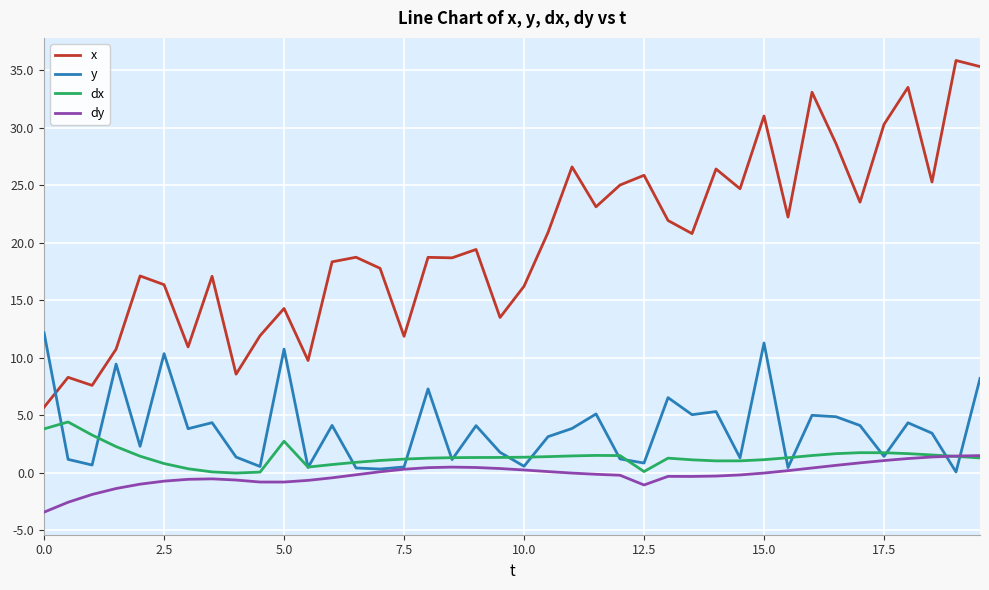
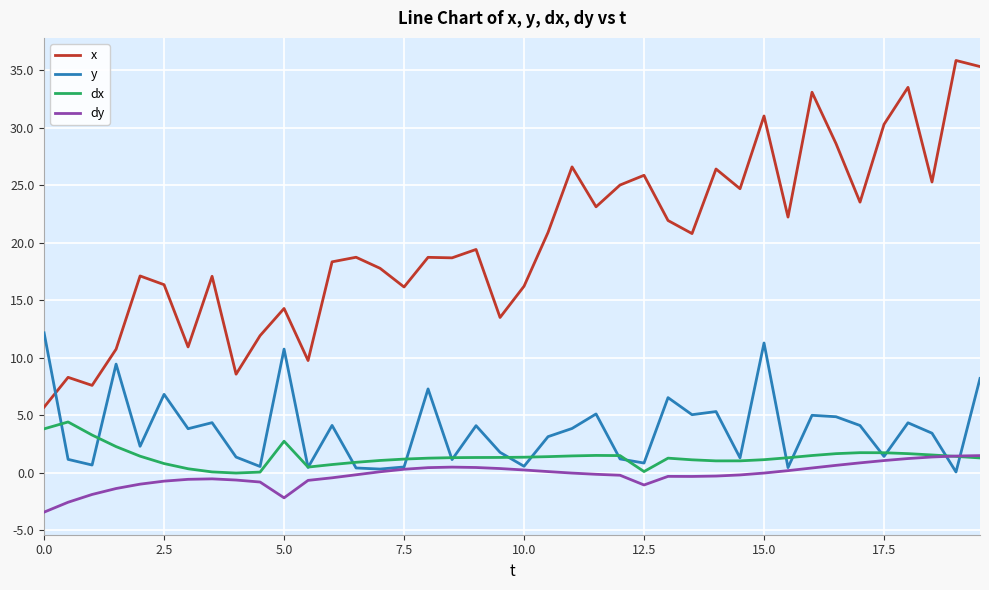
y, 2.5: 10.4 -> 6.8
dy, 5.0: -0.8 -> -2.2
x, 7.5: 11.9 -> 16.2
